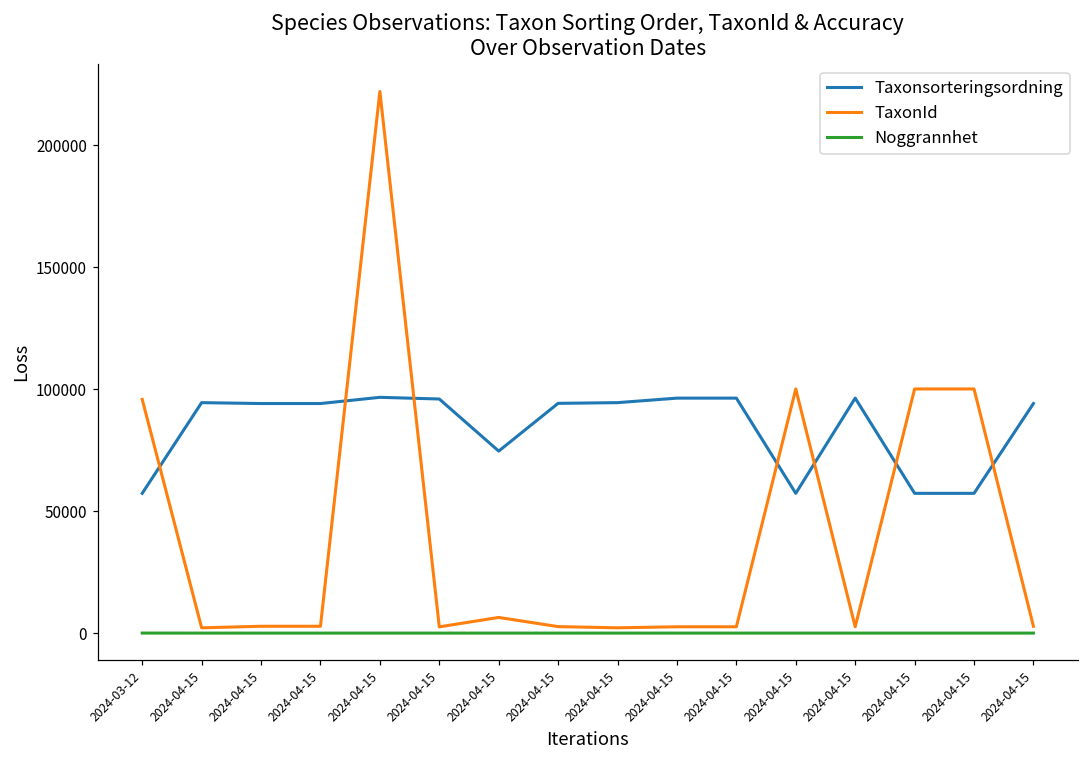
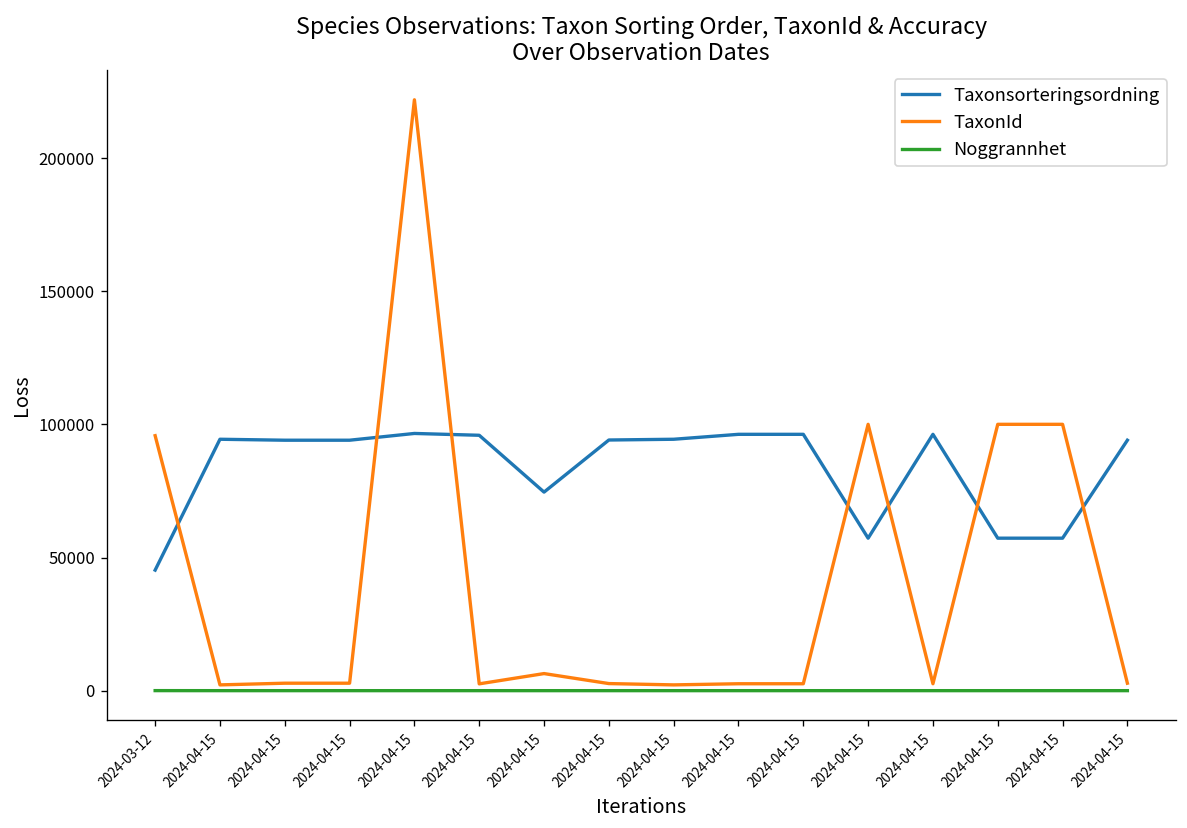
Taxonsorteringsordning, 2024-03-12: 57000 -> 45000
